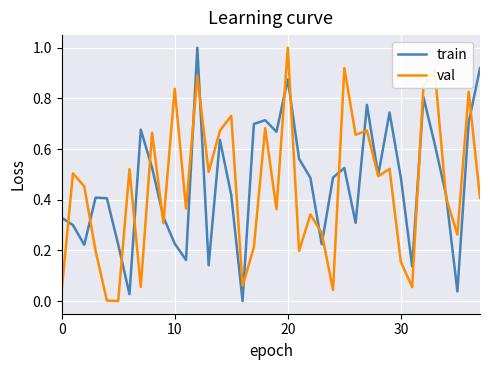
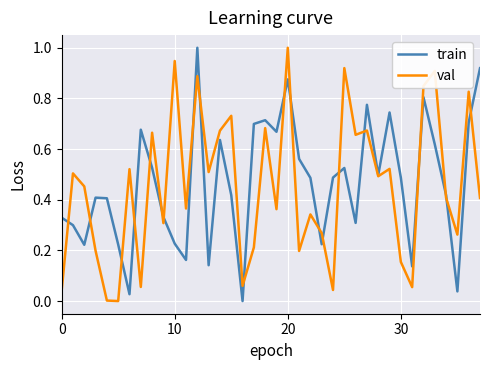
val, 10: 0.84 -> 0.95
